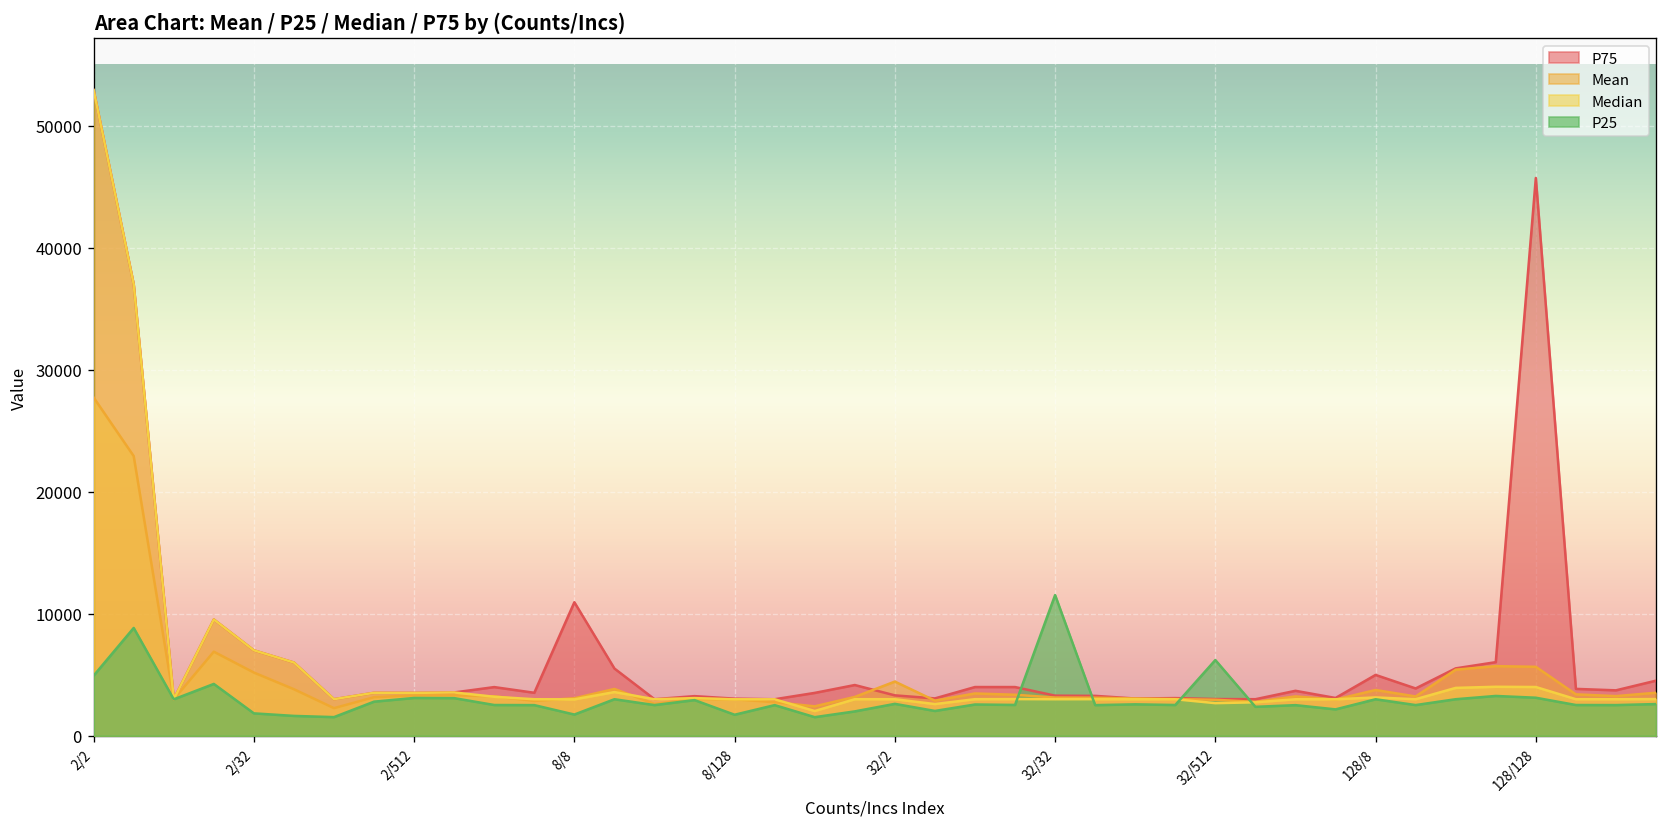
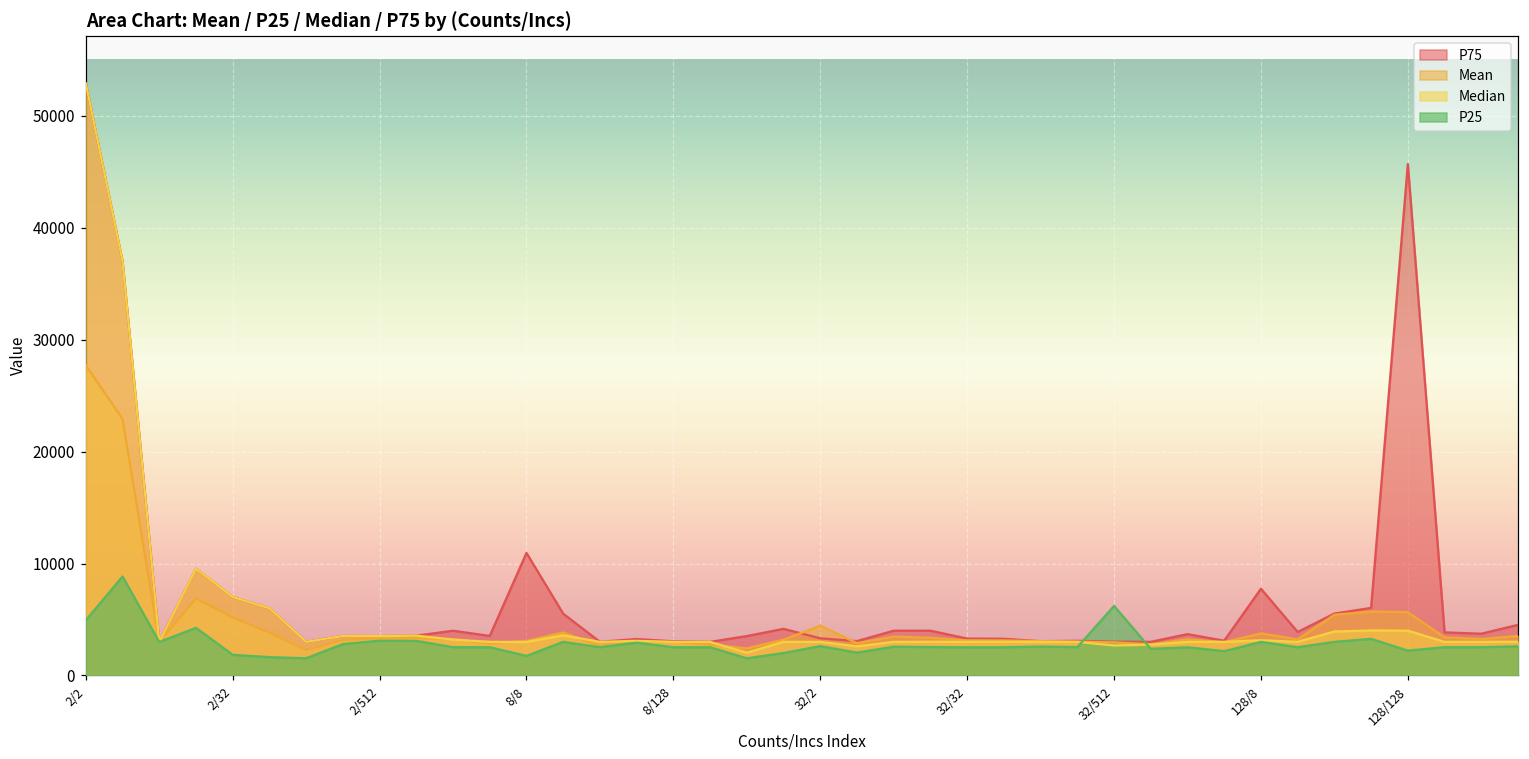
P25, 8/128: 1700 -> 2500
P25, 32/32: 11500 -> 2500
P75, 128/8: 5000 -> 7700
P25, 128/128: 3100 -> 2200
